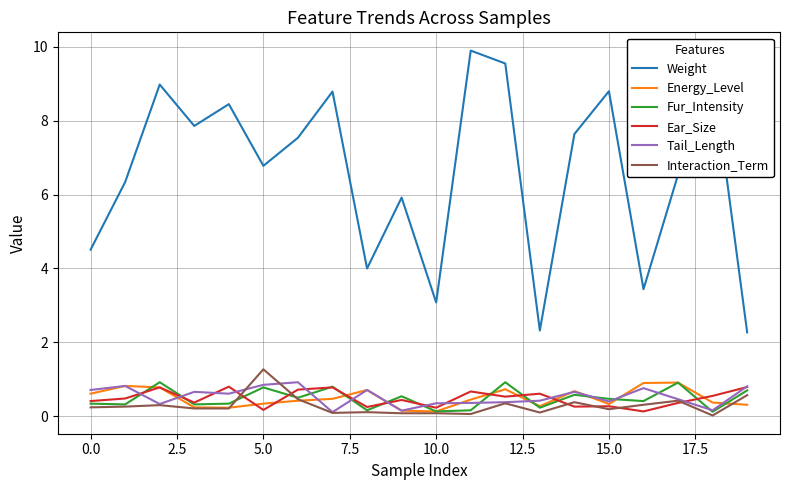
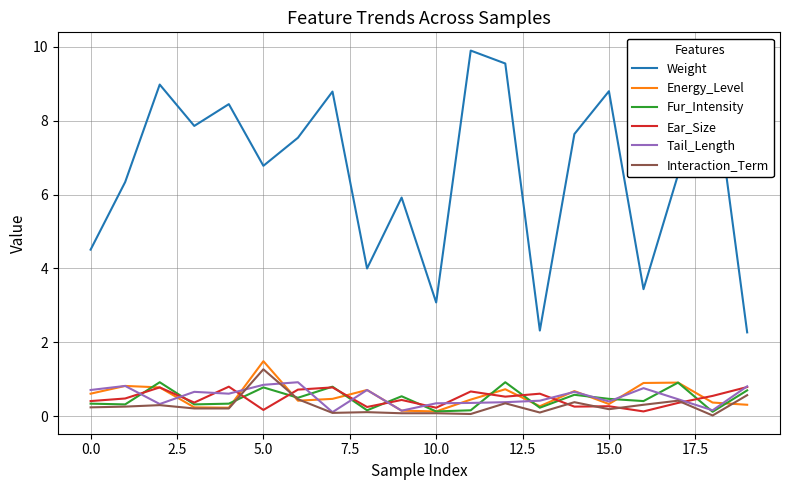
Energy_Level, 5.0: 0.3 -> 1.5
